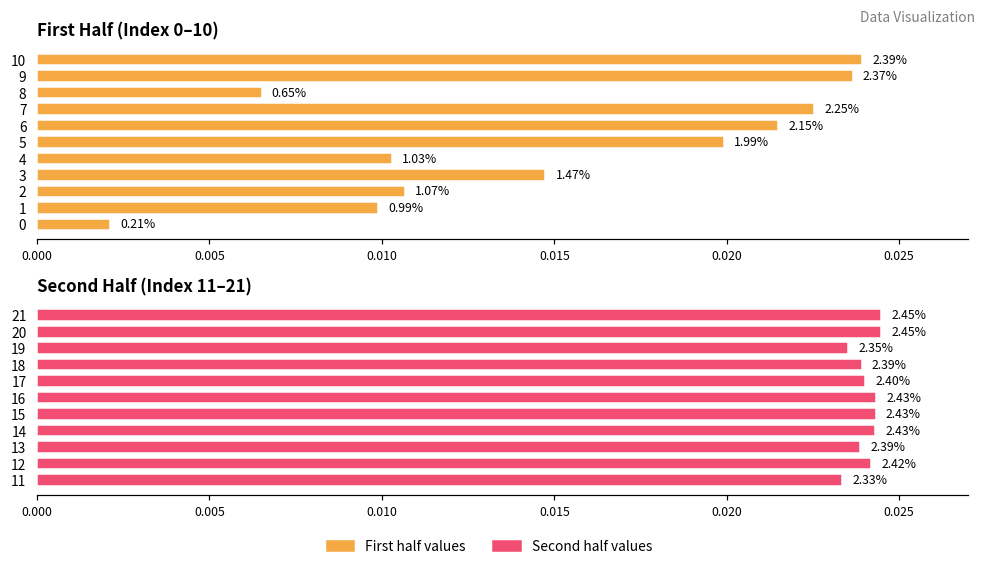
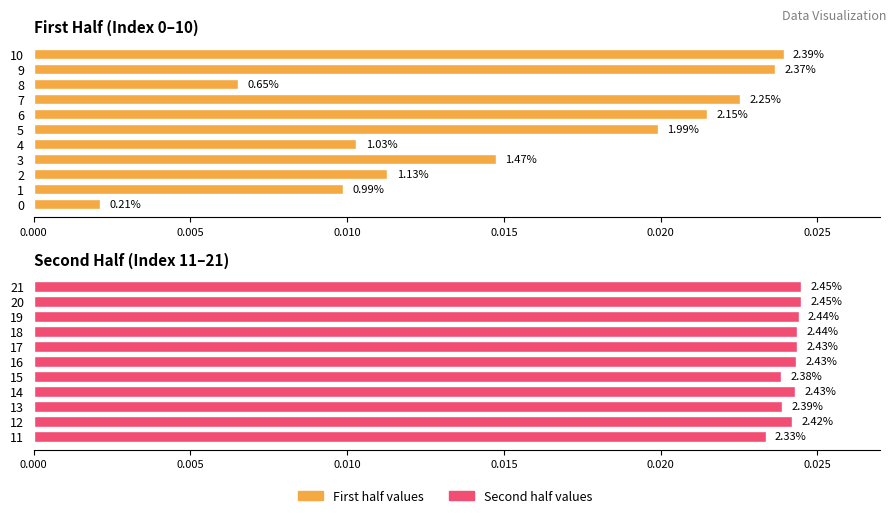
First Half (Index 0–10), 2: 1.07% -> 1.13%
Second Half (Index 11–21), 19: 2.35% -> 2.44%
Second Half (Index 11–21), 18: 2.39% -> 2.44%
Second Half (Index 11–21), 17: 2.40% -> 2.43%
Second Half (Index 11–21), 15: 2.43% -> 2.38%
